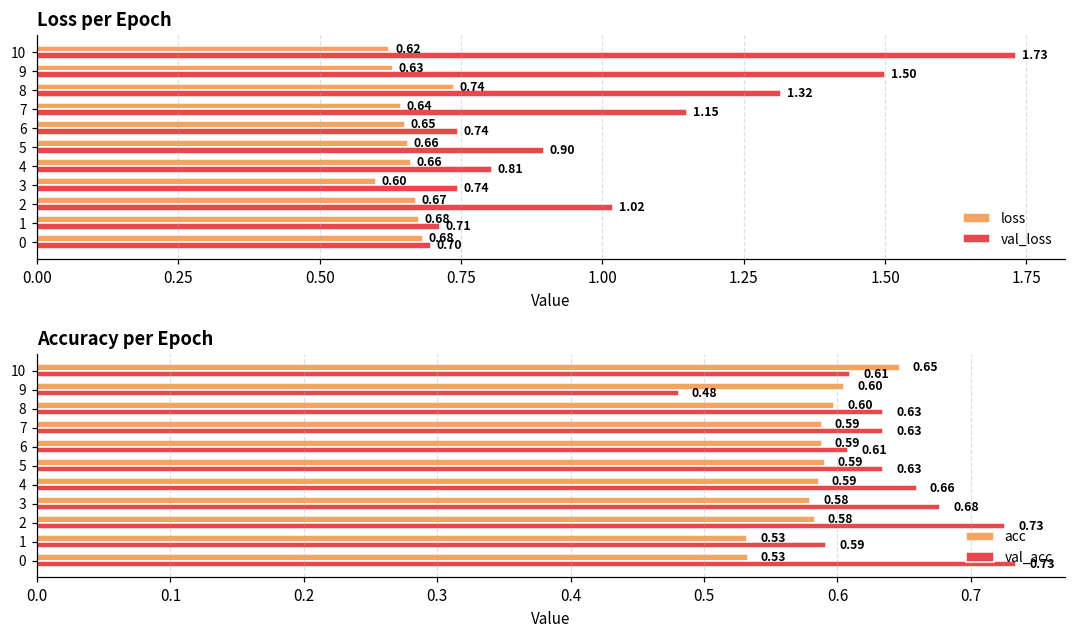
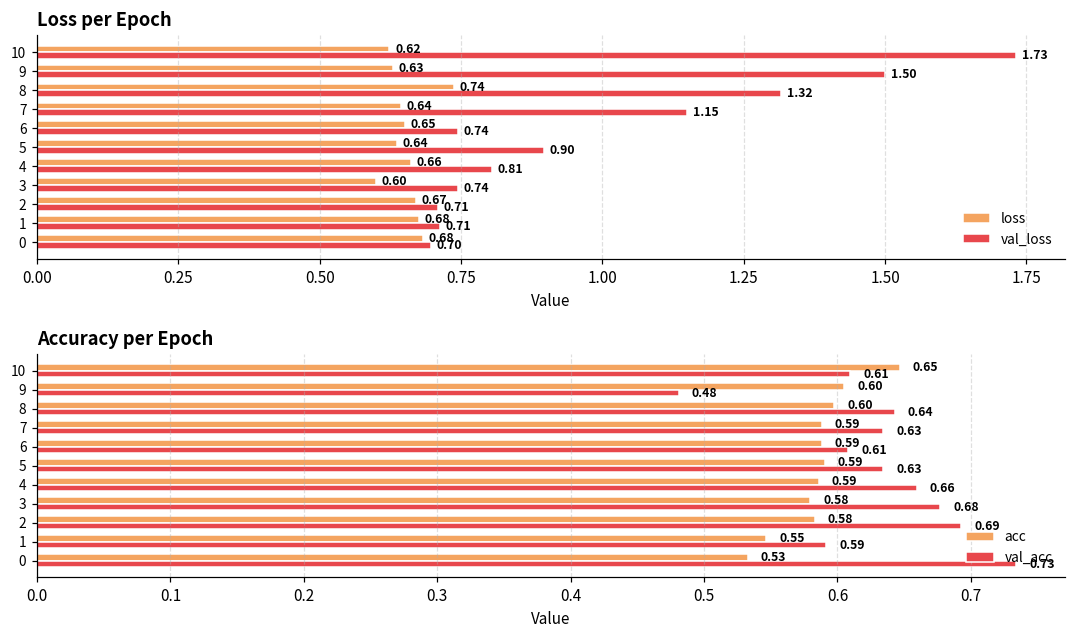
Loss per Epoch, loss, 5: 0.66 -> 0.64
Loss per Epoch, val_loss, 2: 1.02 -> 0.71
Accuracy per Epoch, val_acc, 8: 0.63 -> 0.64
Accuracy per Epoch, val_acc, 2: 0.73 -> 0.69
Accuracy per Epoch, acc, 1: 0.53 -> 0.55
